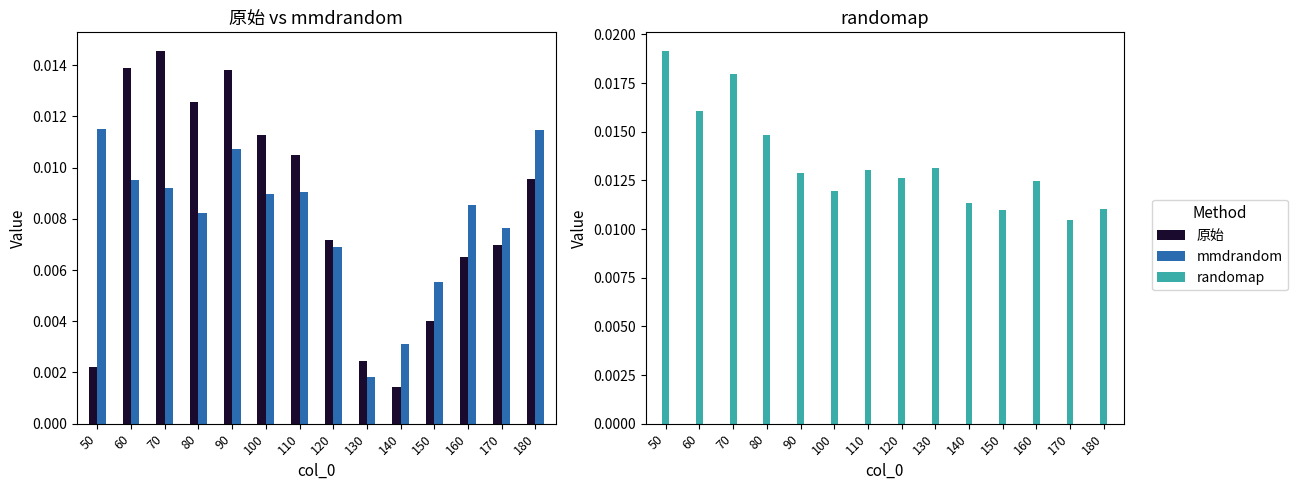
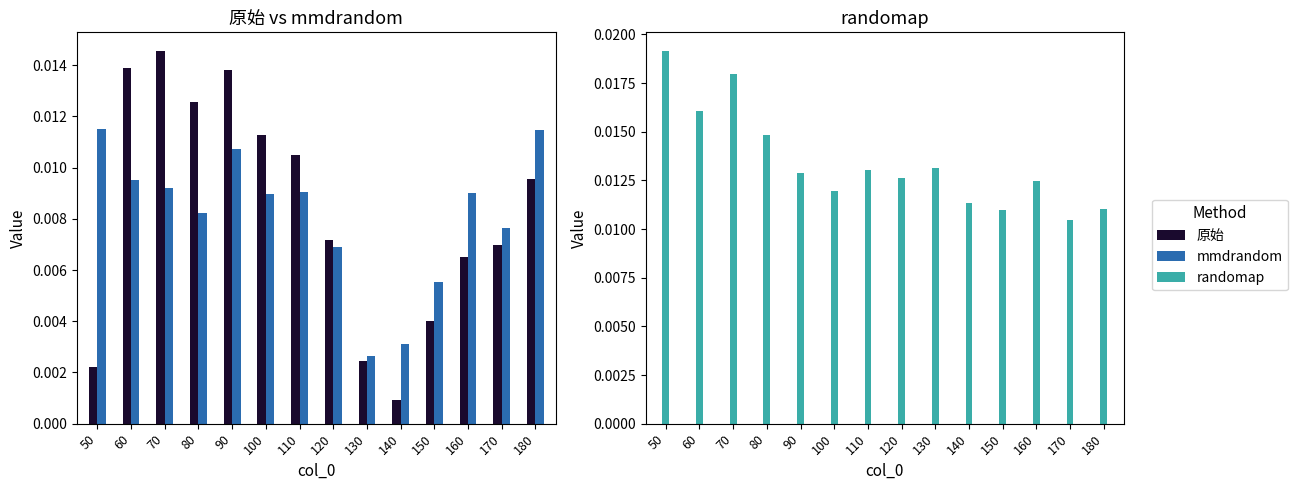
原始 vs mmdrandom, mmdrandom, 130: 0.0018 -> 0.0026
原始 vs mmdrandom, 原始, 140: 0.0015 -> 0.0009
原始 vs mmdrandom, mmdrandom, 160: 0.0085 -> 0.0090
